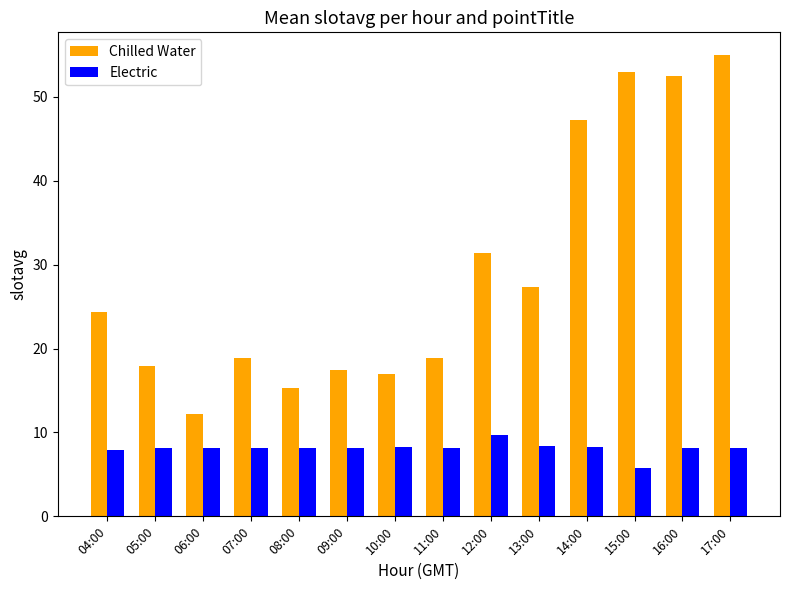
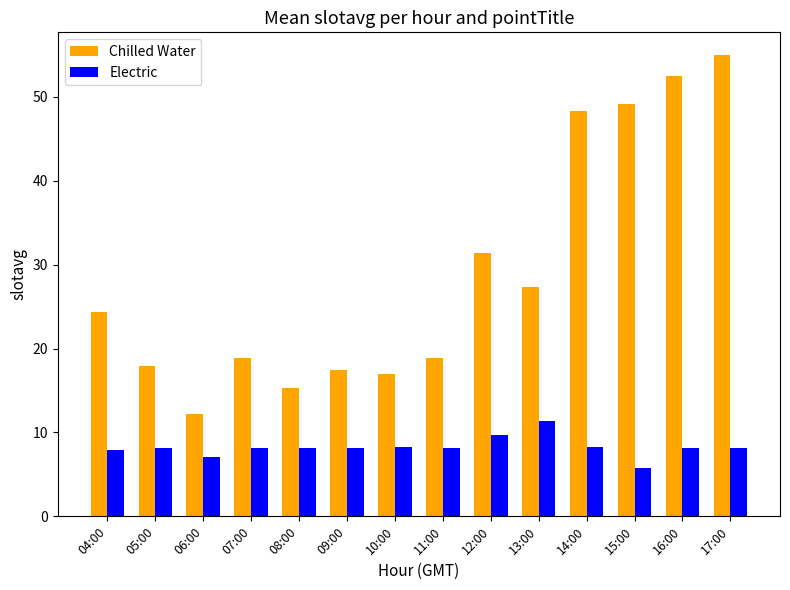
Electric, 06:00: 8 -> 7
Electric, 13:00: 8 -> 11
Chilled Water, 14:00: 47 -> 48
Chilled Water, 15:00: 53 -> 49
